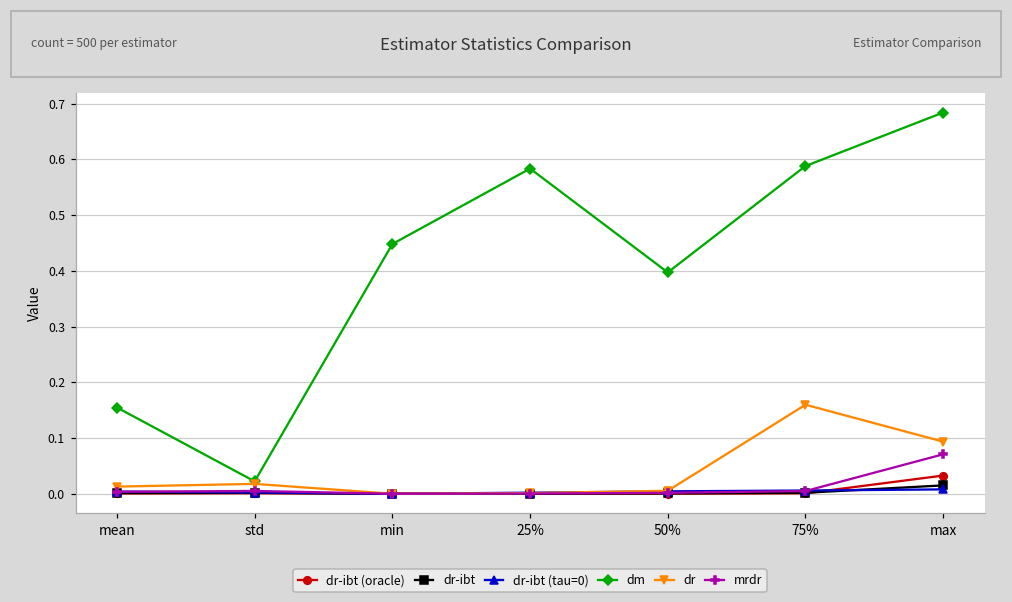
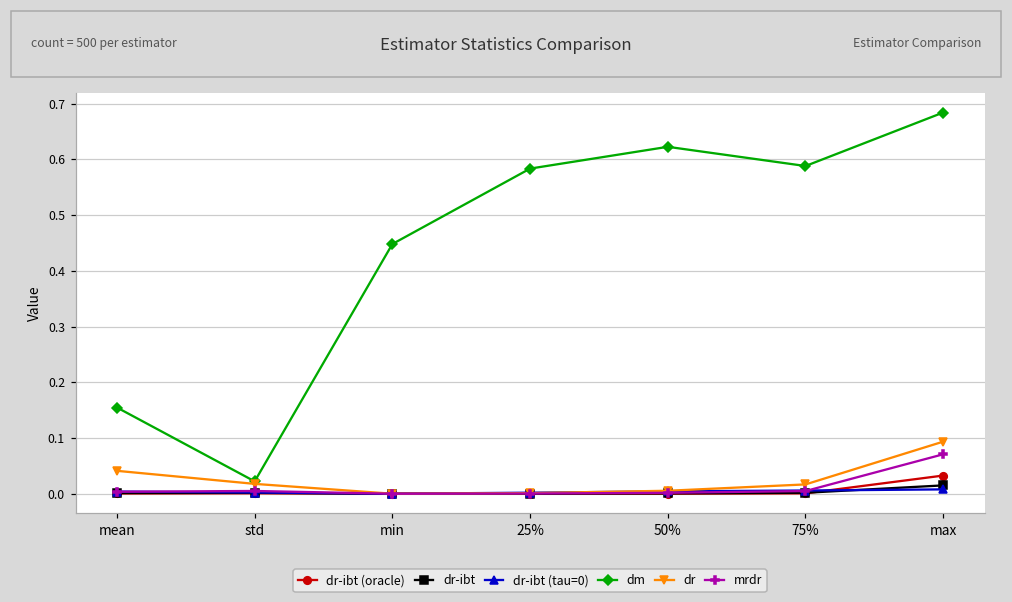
dr, mean: 0.01 -> 0.04
dm, 50%: 0.40 -> 0.62
dr, 75%: 0.16 -> 0.02
